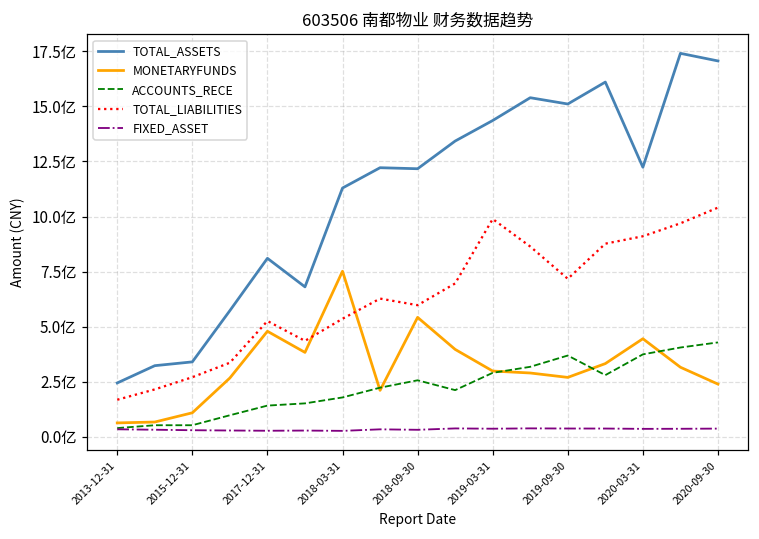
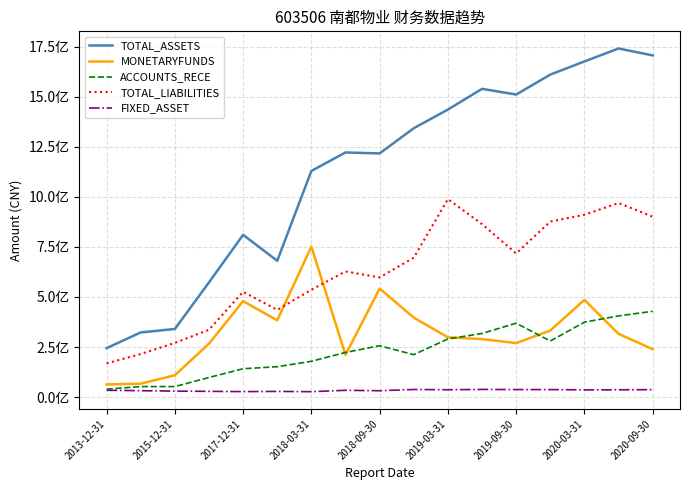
TOTAL_ASSETS, 2020-03-31: 12.2亿 -> 16.8亿
MONETARYFUNDS, 2020-03-31: 4.5亿 -> 4.9亿
TOTAL_LIABILITIES, 2020-09-30: 10.4亿 -> 9.0亿
